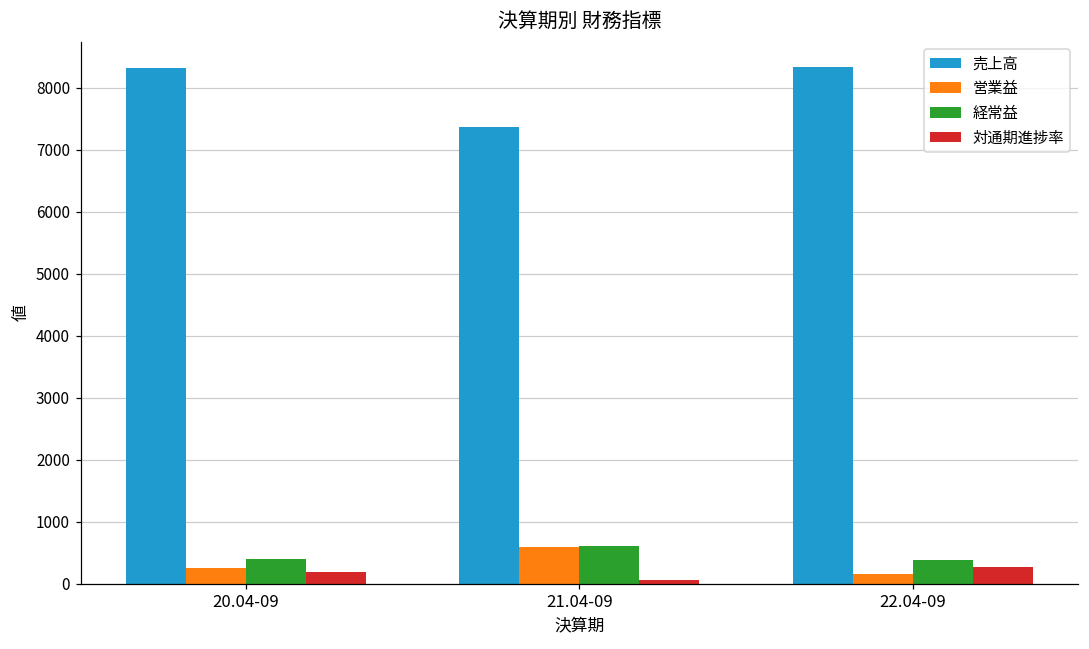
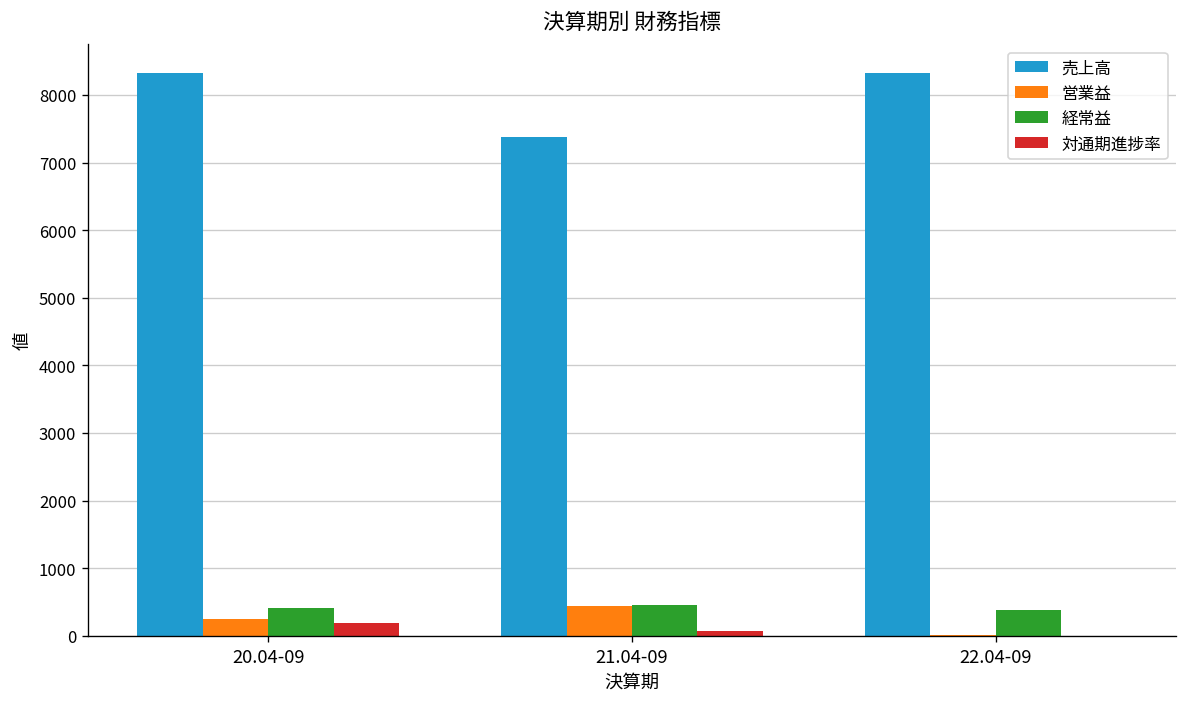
営業益, 21.04-09: 600 -> 400
経常益, 21.04-09: 600 -> 500
営業益, 22.04-09: 200 -> 0
対通期進捗率, 22.04-09: 300 -> 0
